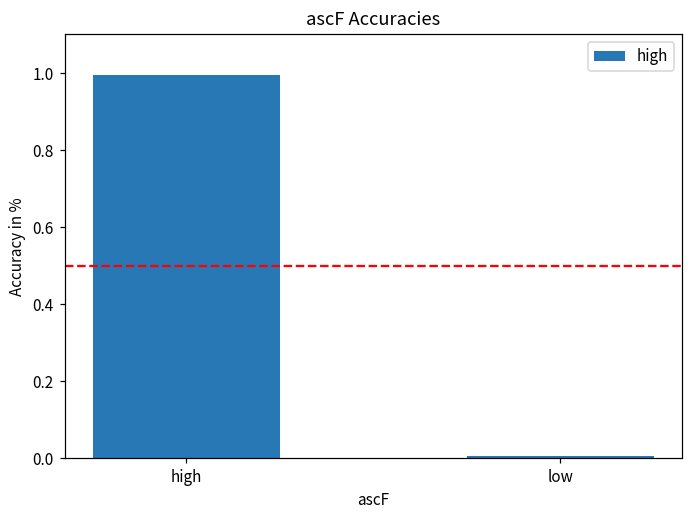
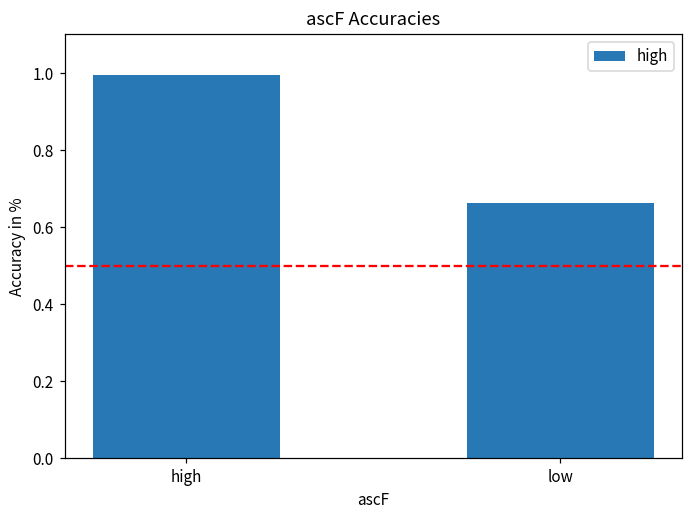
low: 0.01 -> 0.66
